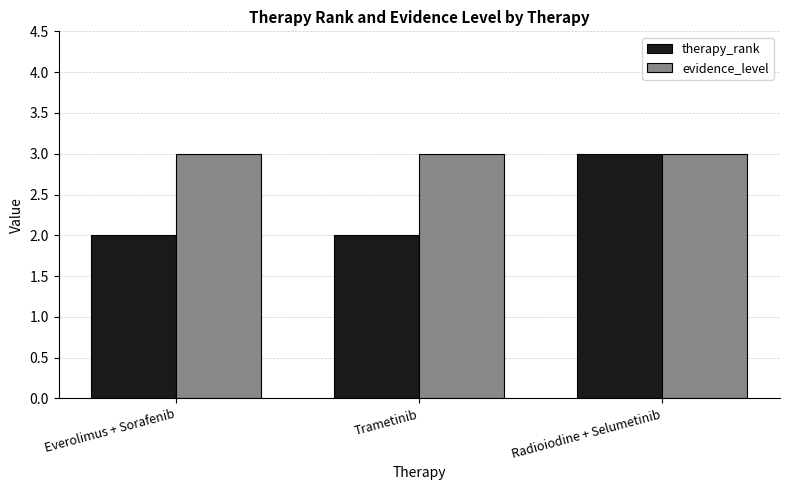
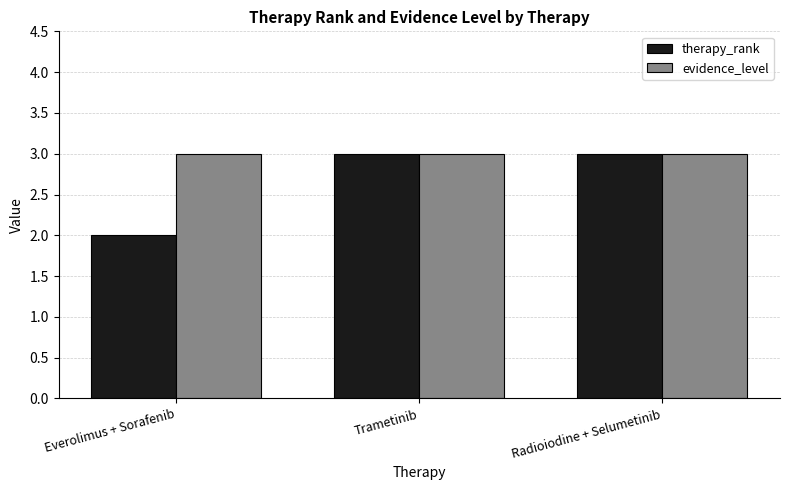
therapy_rank, Trametinib: 2 -> 3
